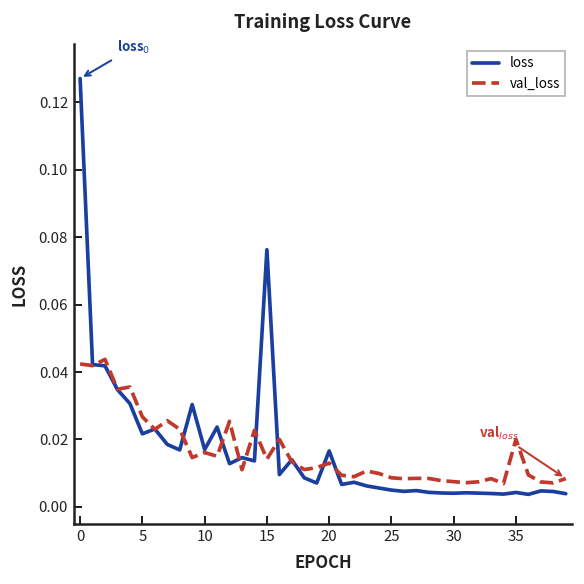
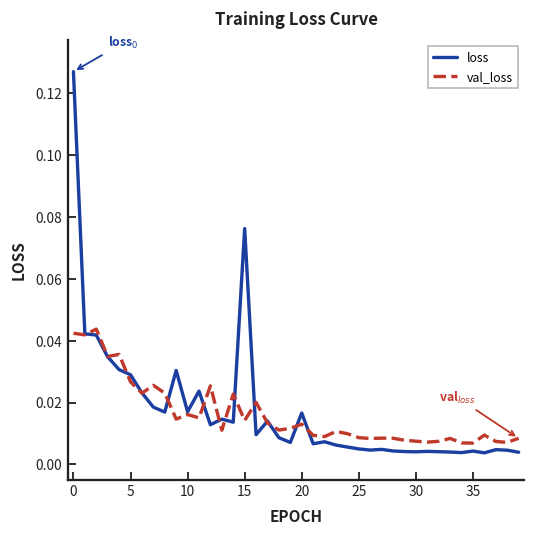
loss, 5: 0.022 -> 0.029
val_loss, 35: 0.020 -> 0.007
